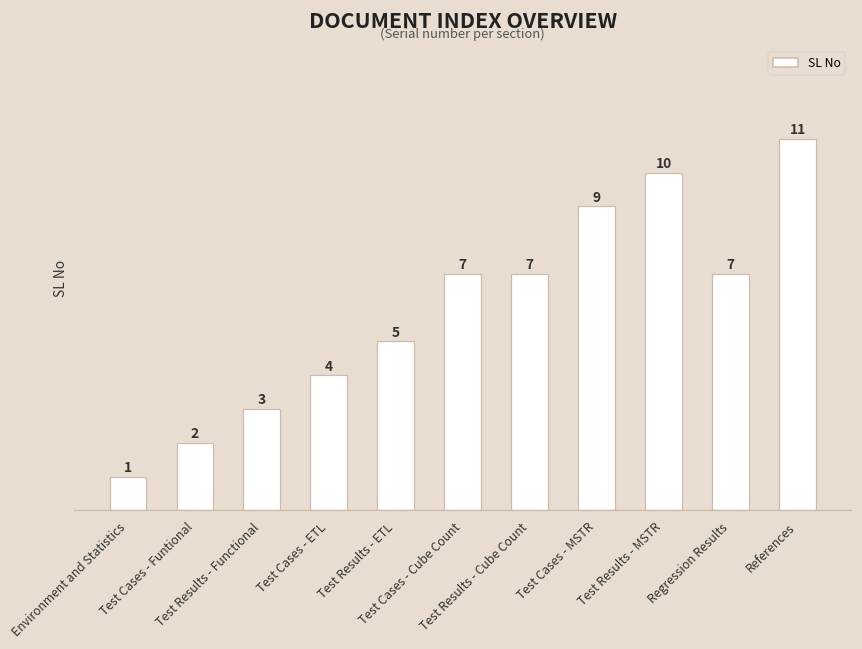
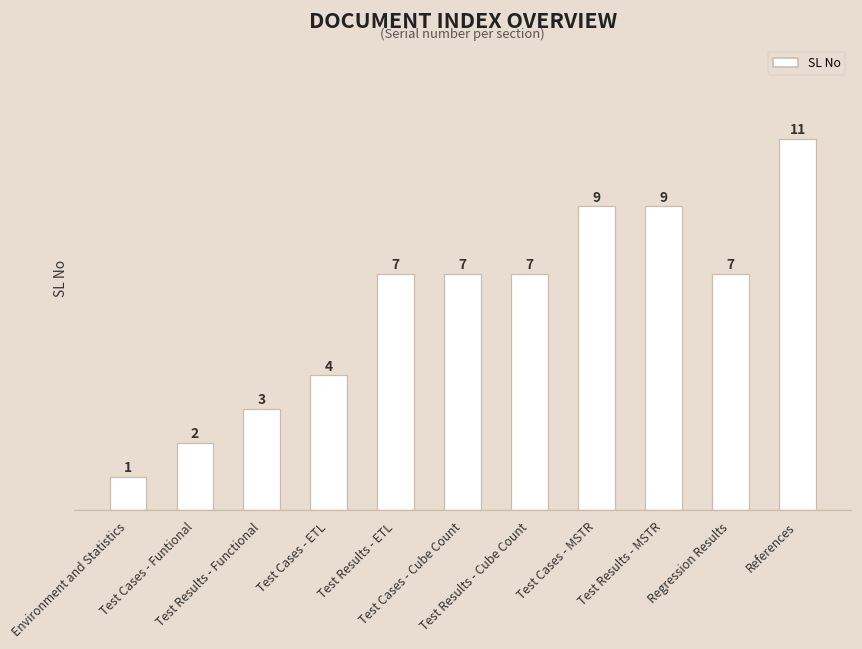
Test Results - ETL: 5 -> 7
Test Results - MSTR: 10 -> 9
